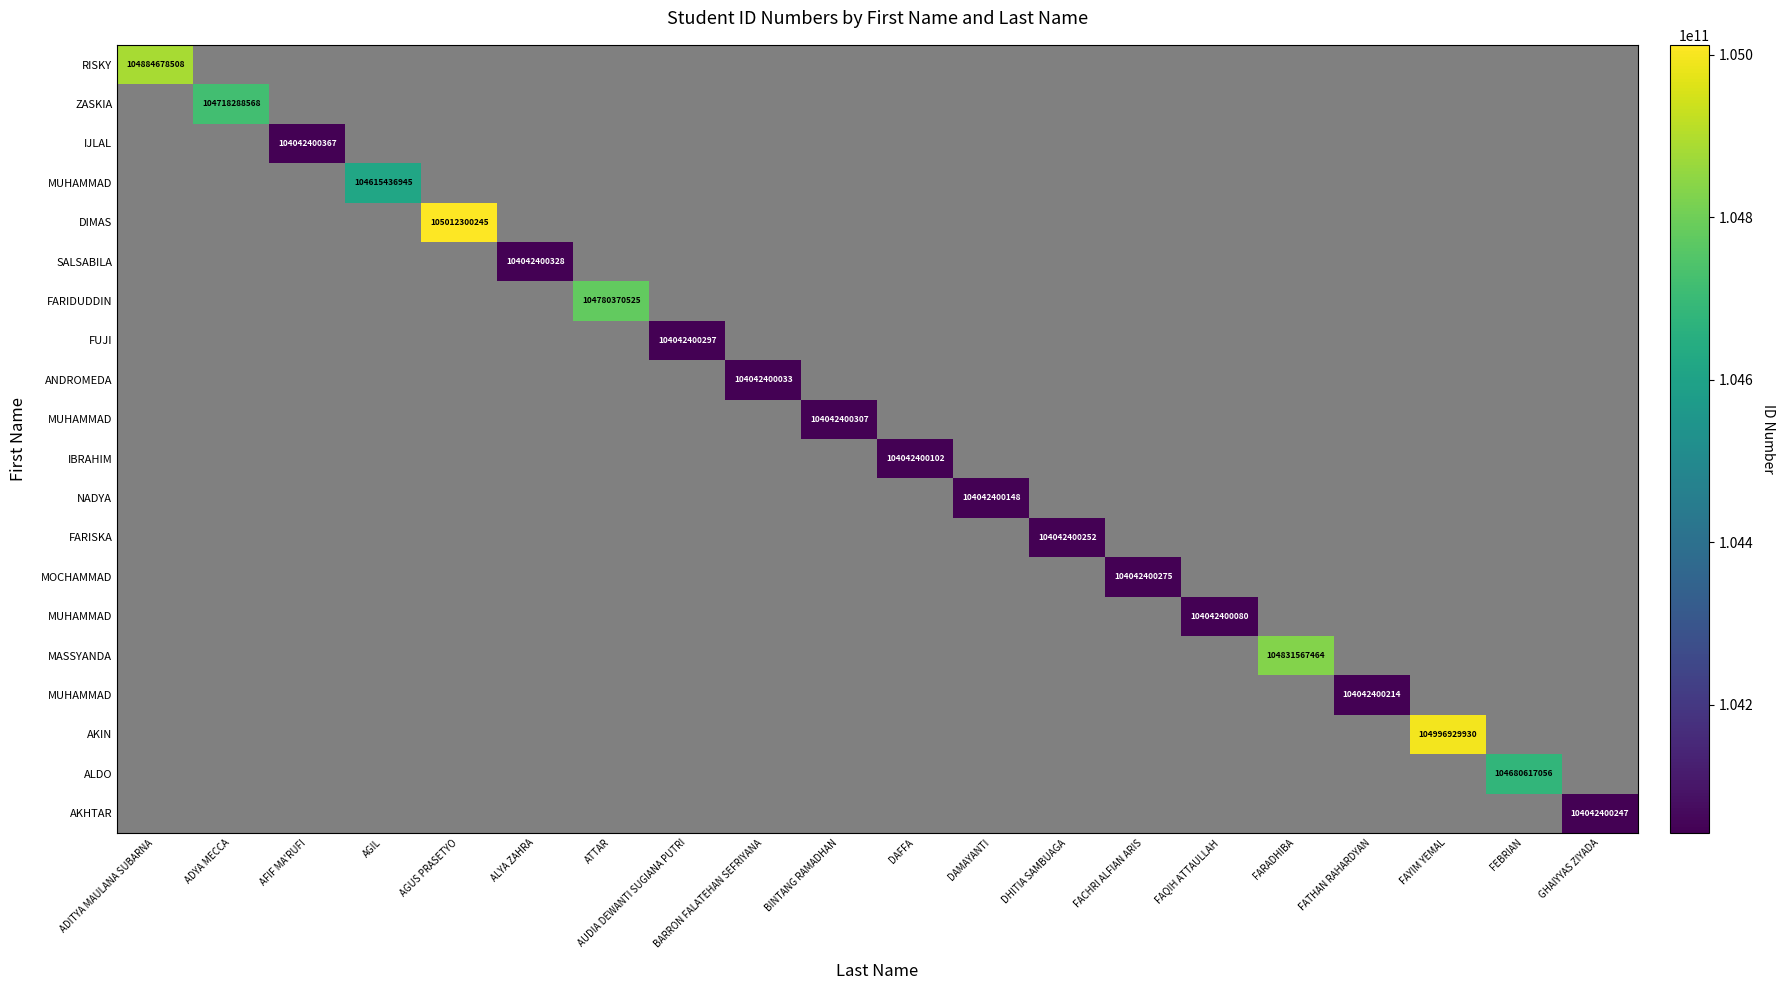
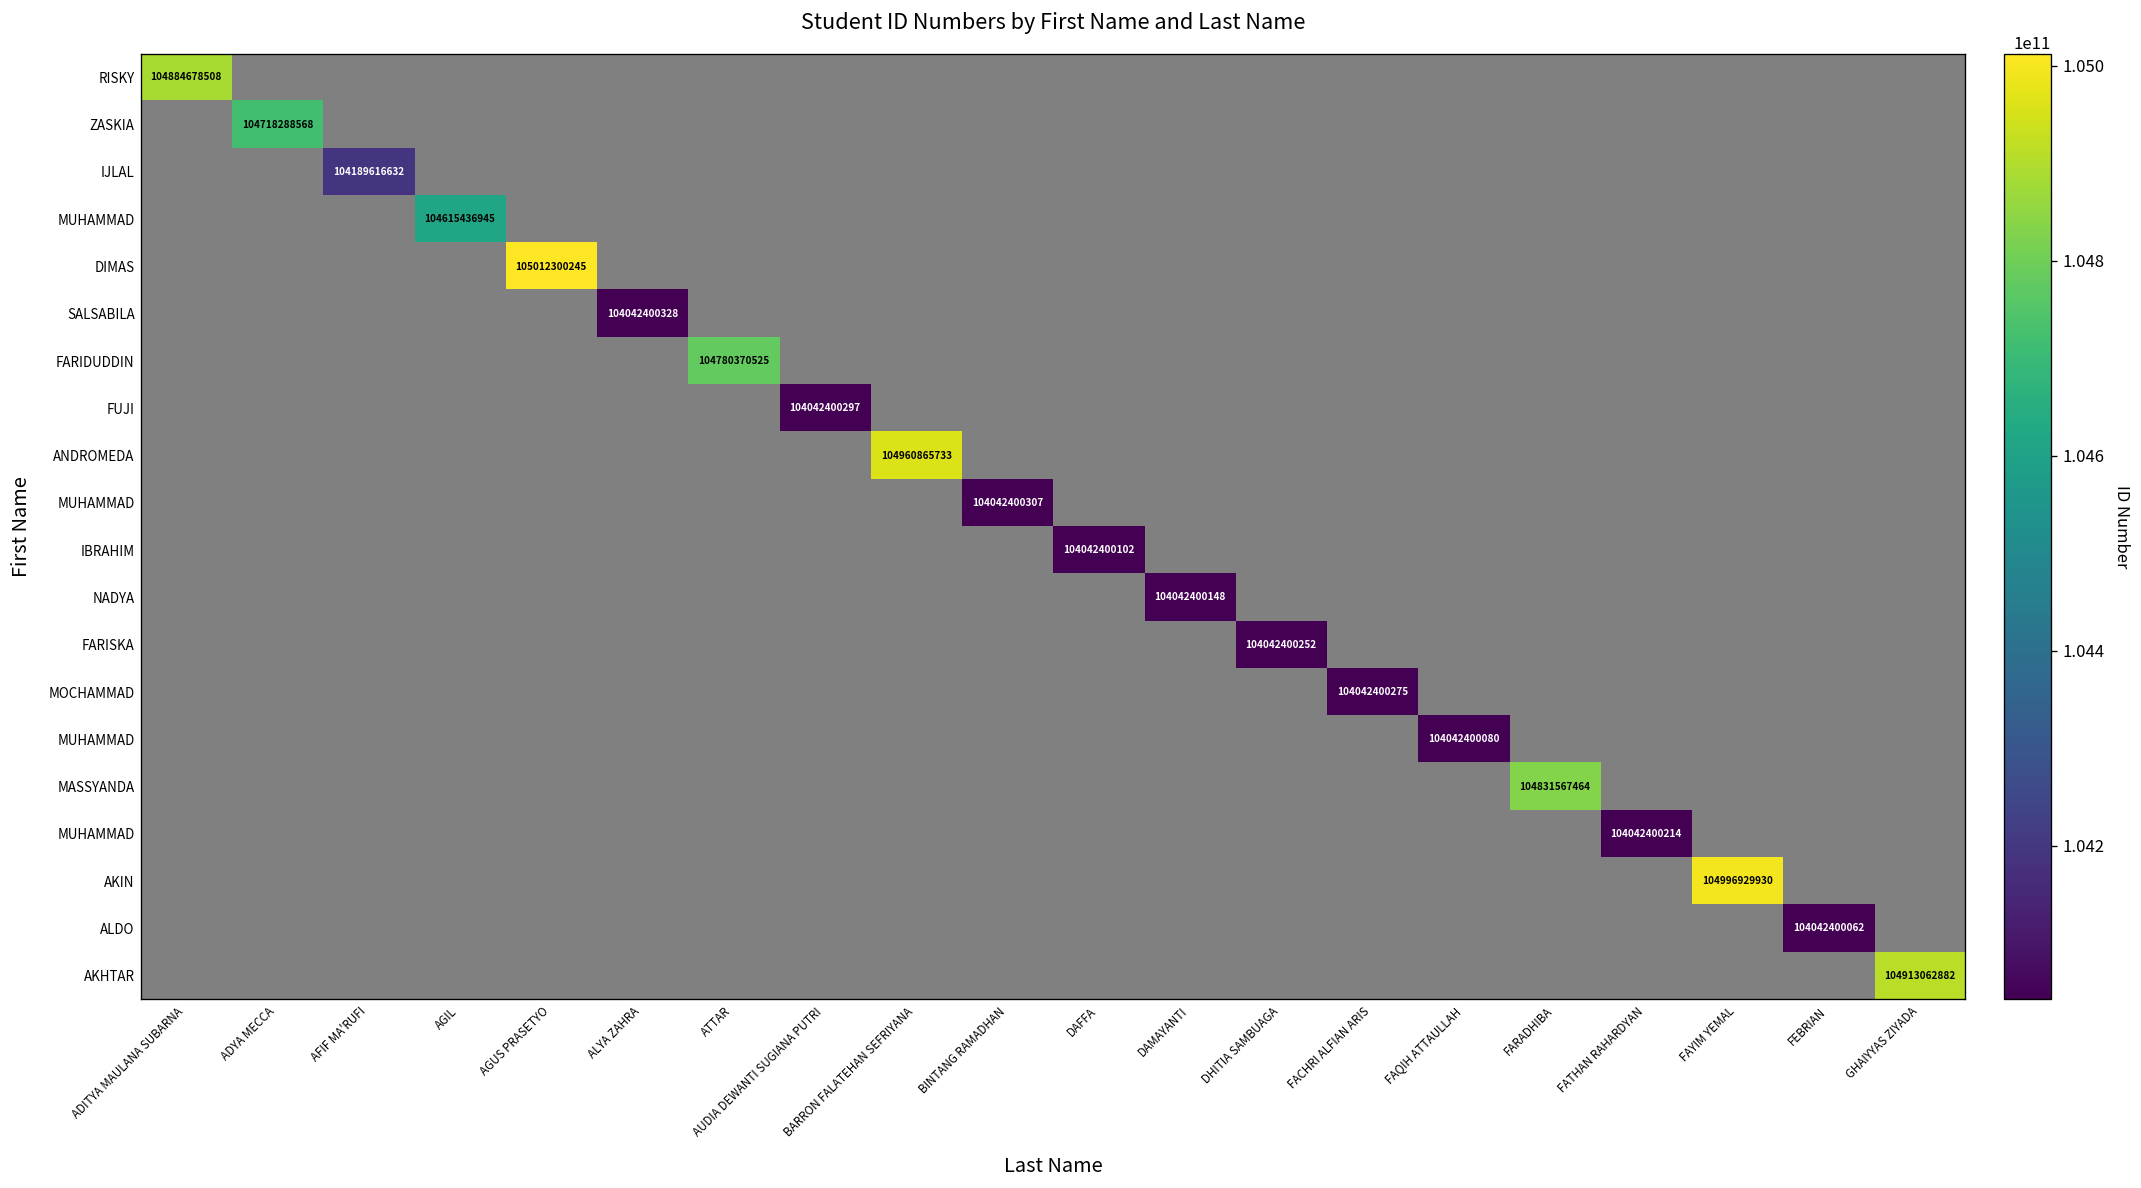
IJLAL, AFIF MA'RUFI: 104042400367 -> 104189616632
ANDROMEDA, BARRON FALATEHAN SEFRIYANA: 104042400033 -> 104960865733
ALDO, FEBRIAN: 104680617056 -> 104042400062
AKHTAR, GHAIYYAS ZIYADA: 104042400247 -> 104913062882
